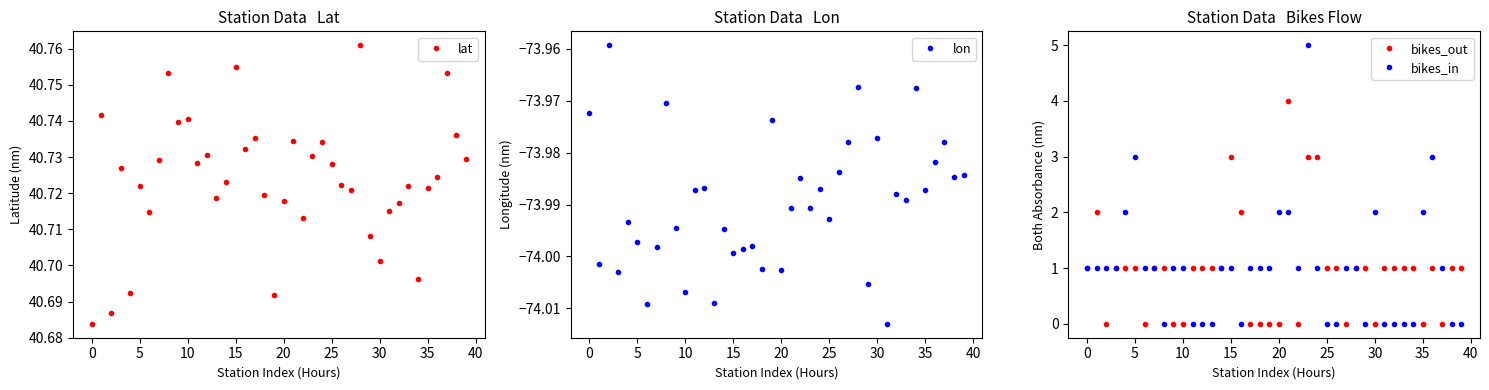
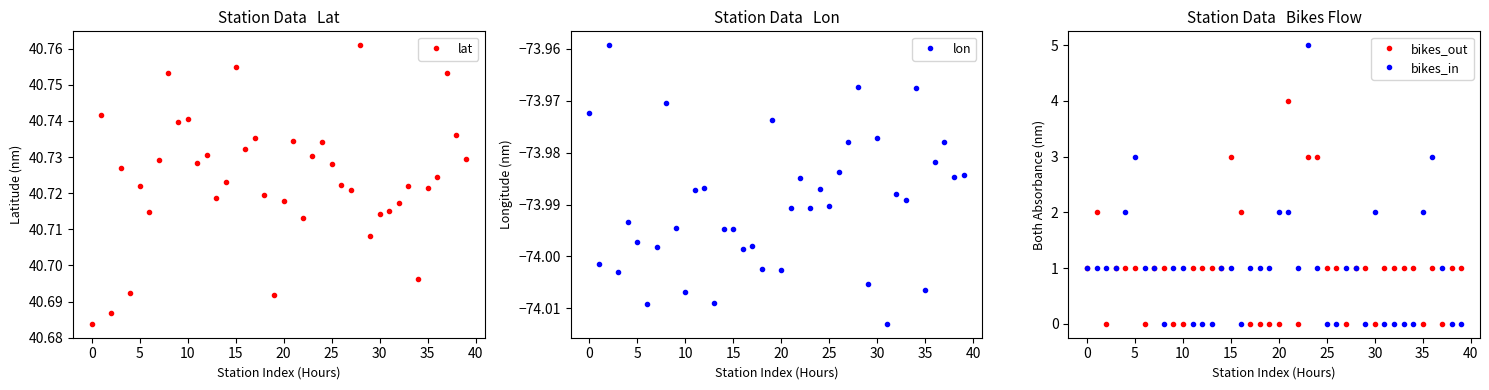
Station Data Lat, 30: 40.701 -> 40.714
Station Data Lon, 15: -73.999 -> -73.995
Station Data Lon, 25: -73.993 -> -73.990
Station Data Lon, 35: -73.987 -> -74.007
